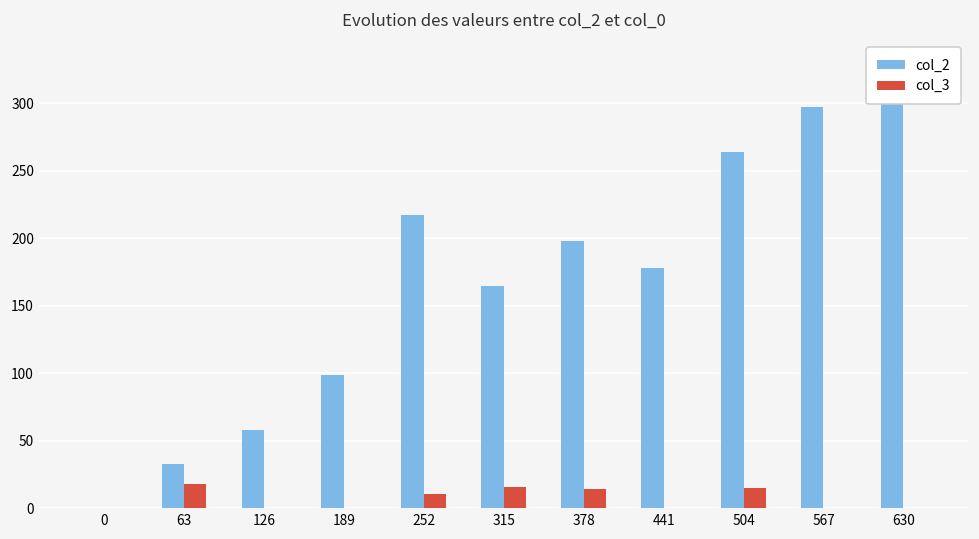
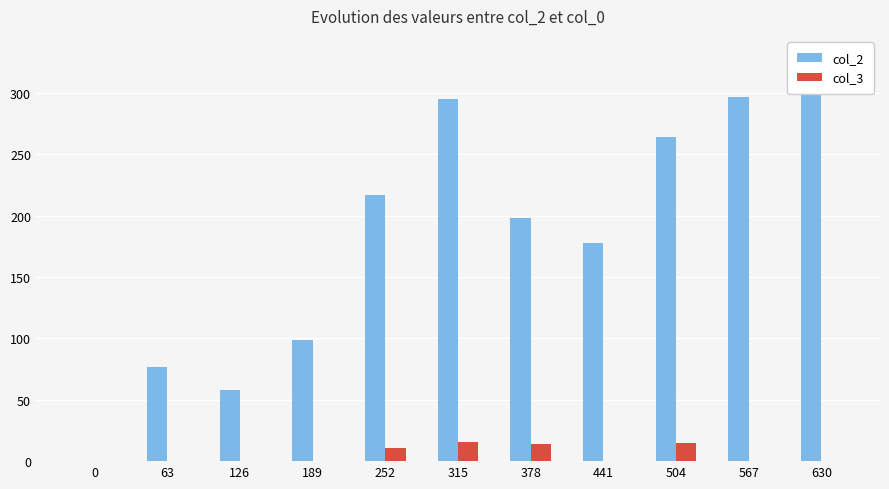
col_2, 63: 33 -> 77
col_3, 63: 18 -> 0
col_2, 315: 165 -> 295
